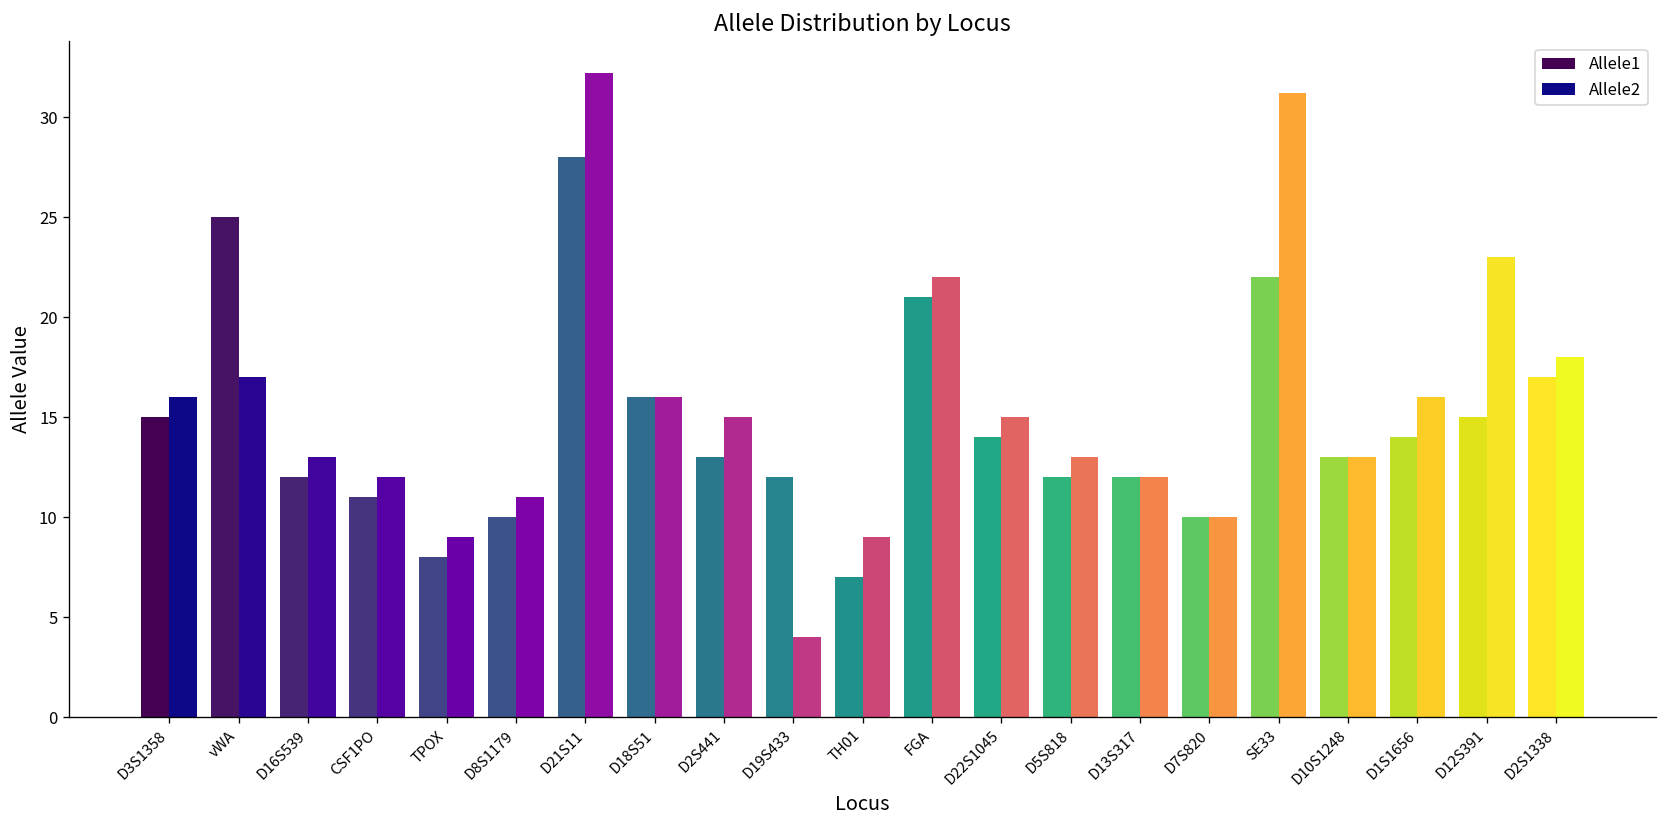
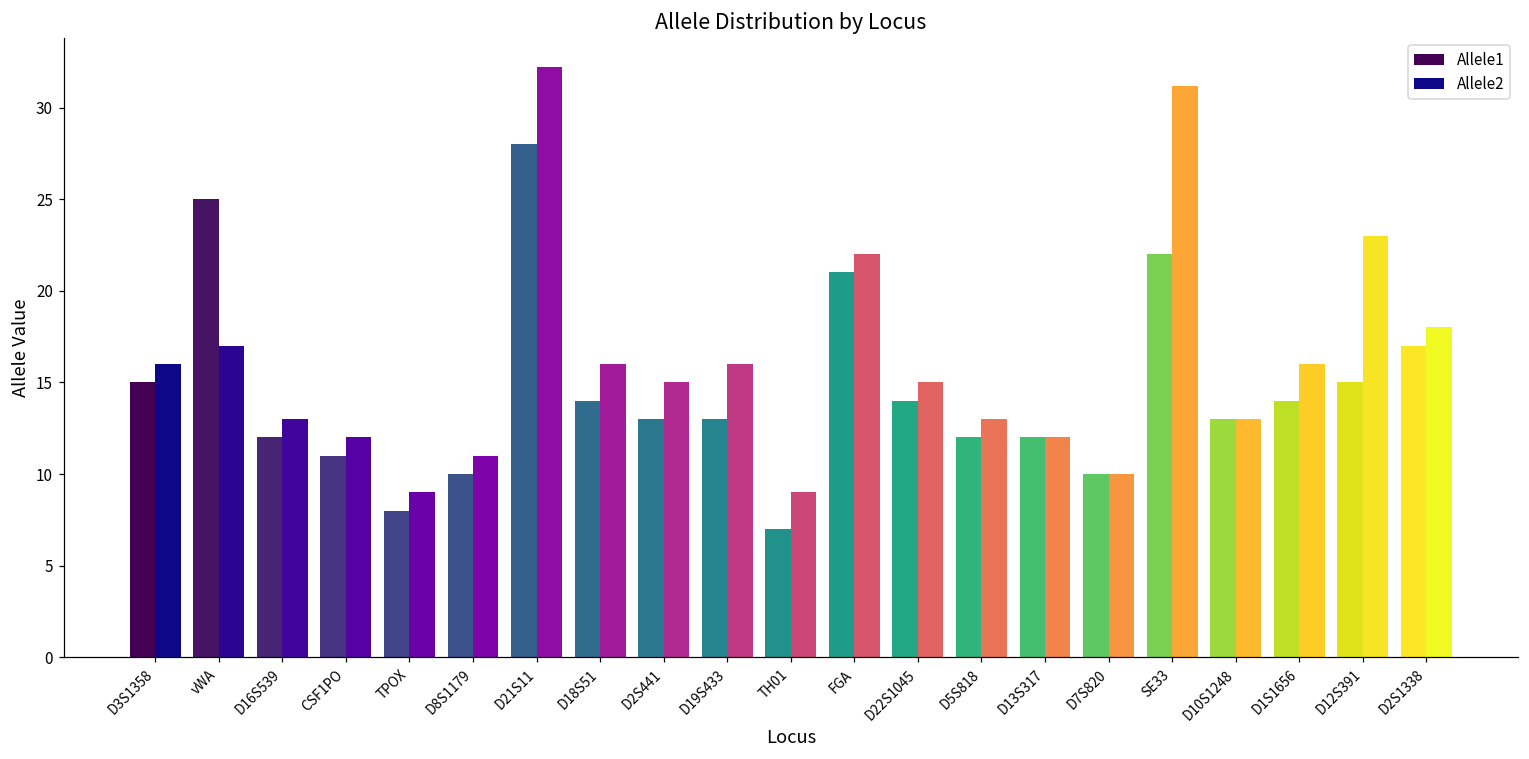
Allele1, D18S51: 16 -> 14
Allele1, D19S433: 12 -> 13
Allele2, D19S433: 4 -> 16
